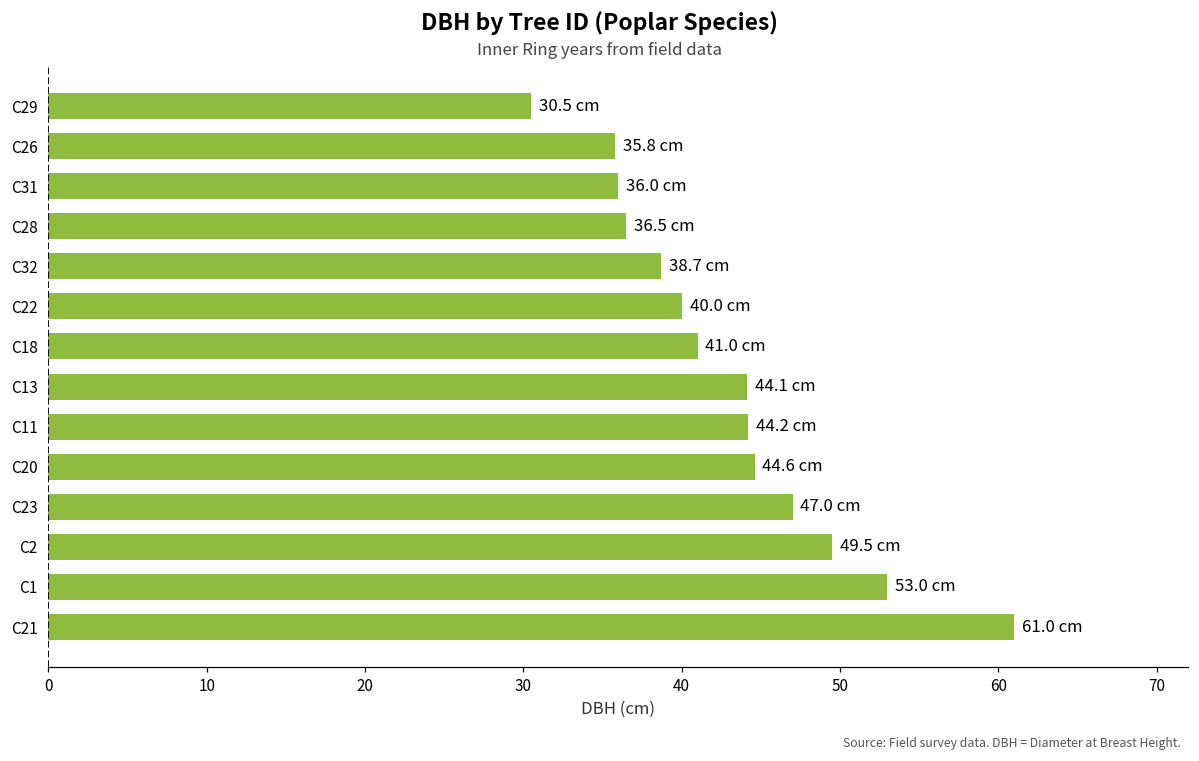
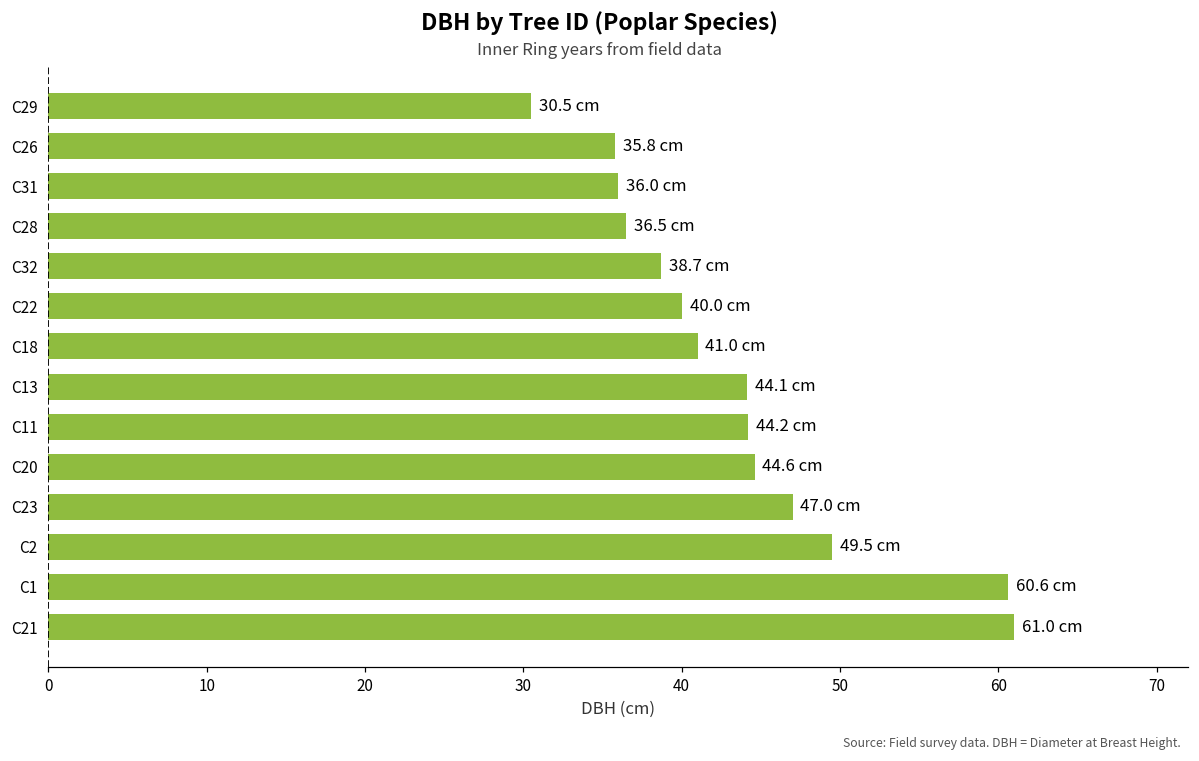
C1: 53.0 -> 60.6
